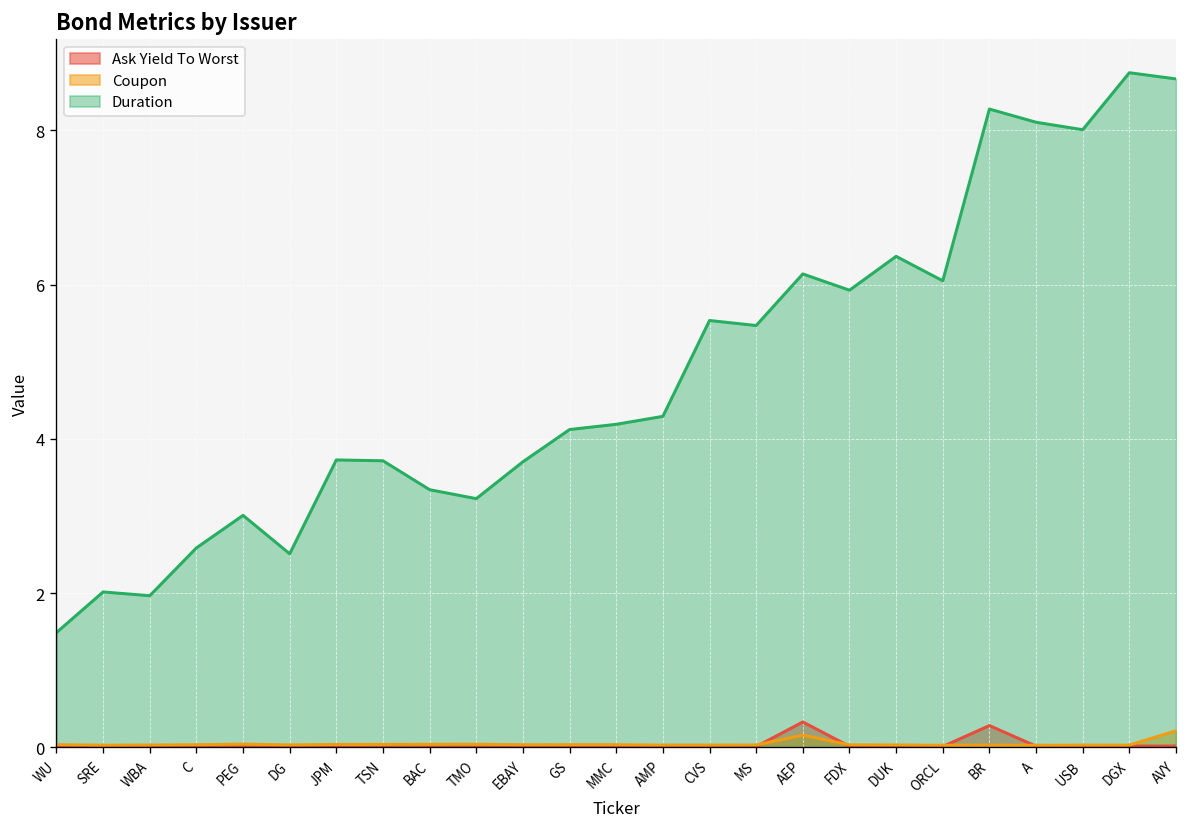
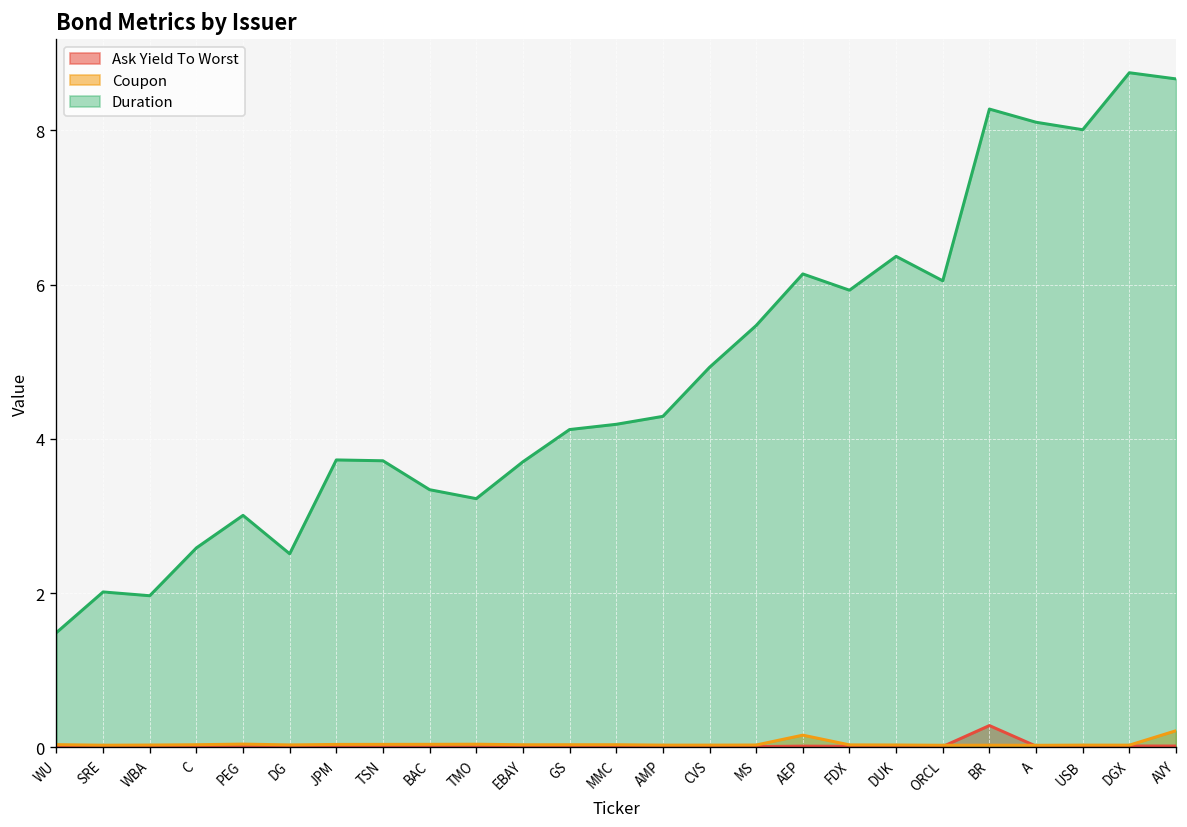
Duration, CVS: 5.5 -> 4.9
Ask Yield To Worst, AEP: 0.3 -> 0.0
